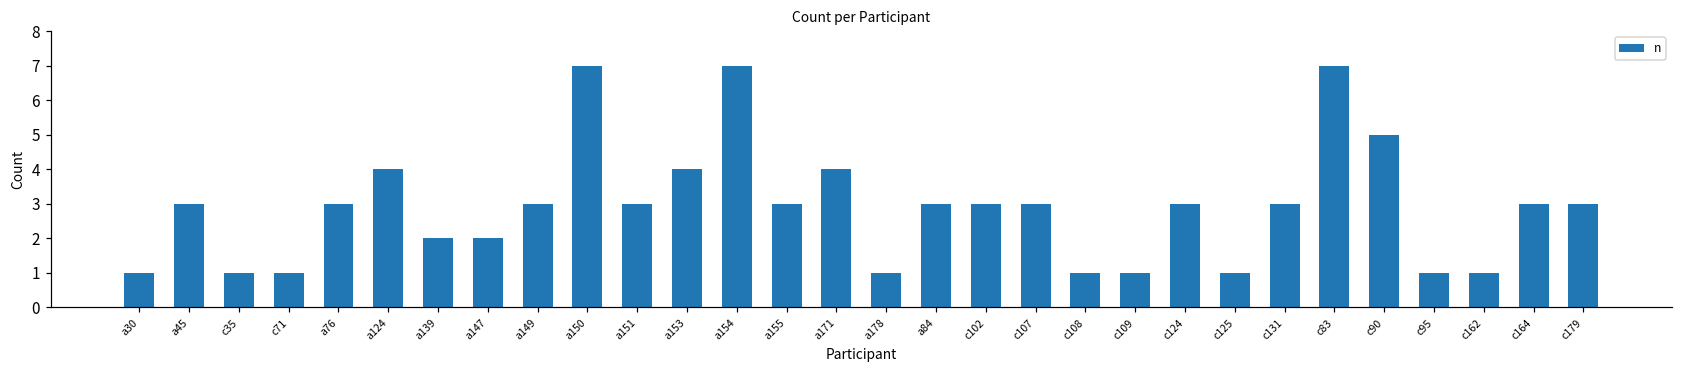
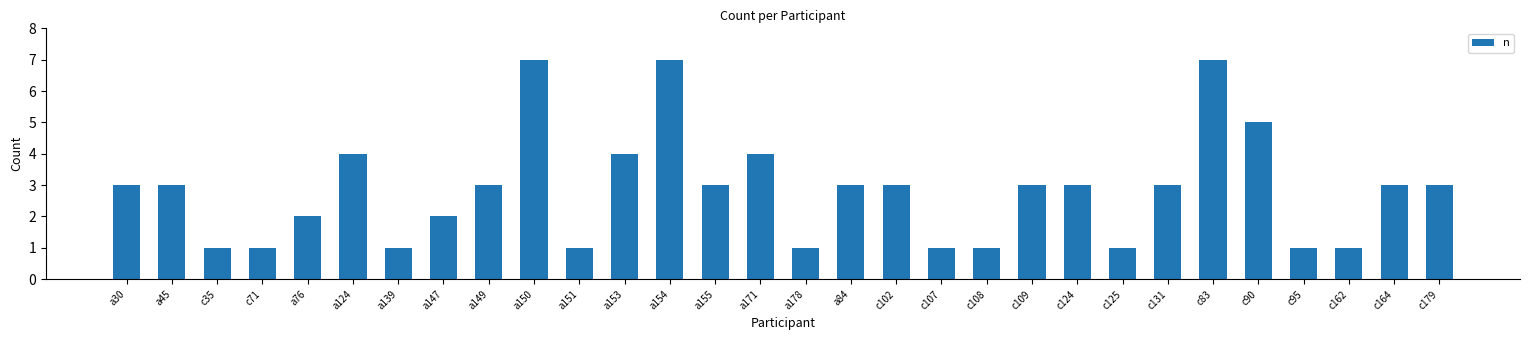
a30: 1 -> 3
a76: 3 -> 2
a139: 2 -> 1
a151: 3 -> 1
c107: 3 -> 1
c109: 1 -> 3
